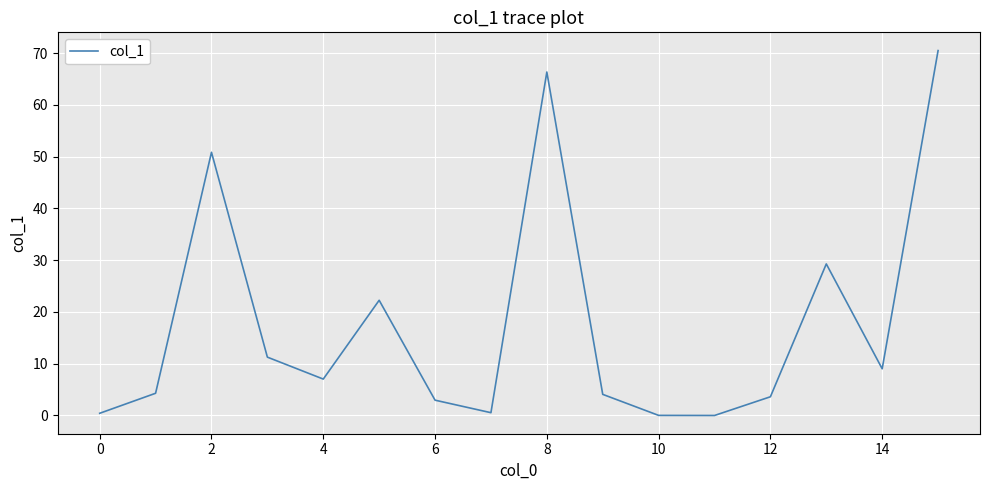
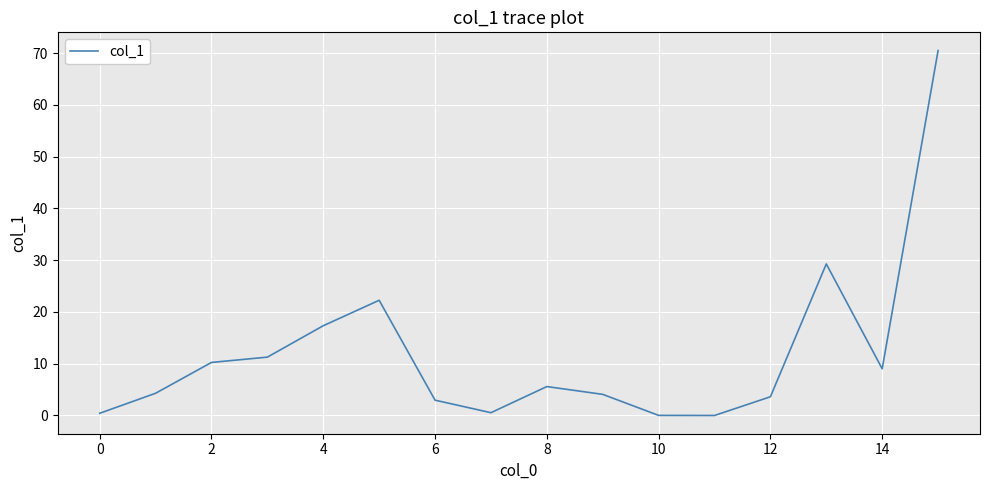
2: 51 -> 10
4: 7 -> 17
8: 66 -> 6
